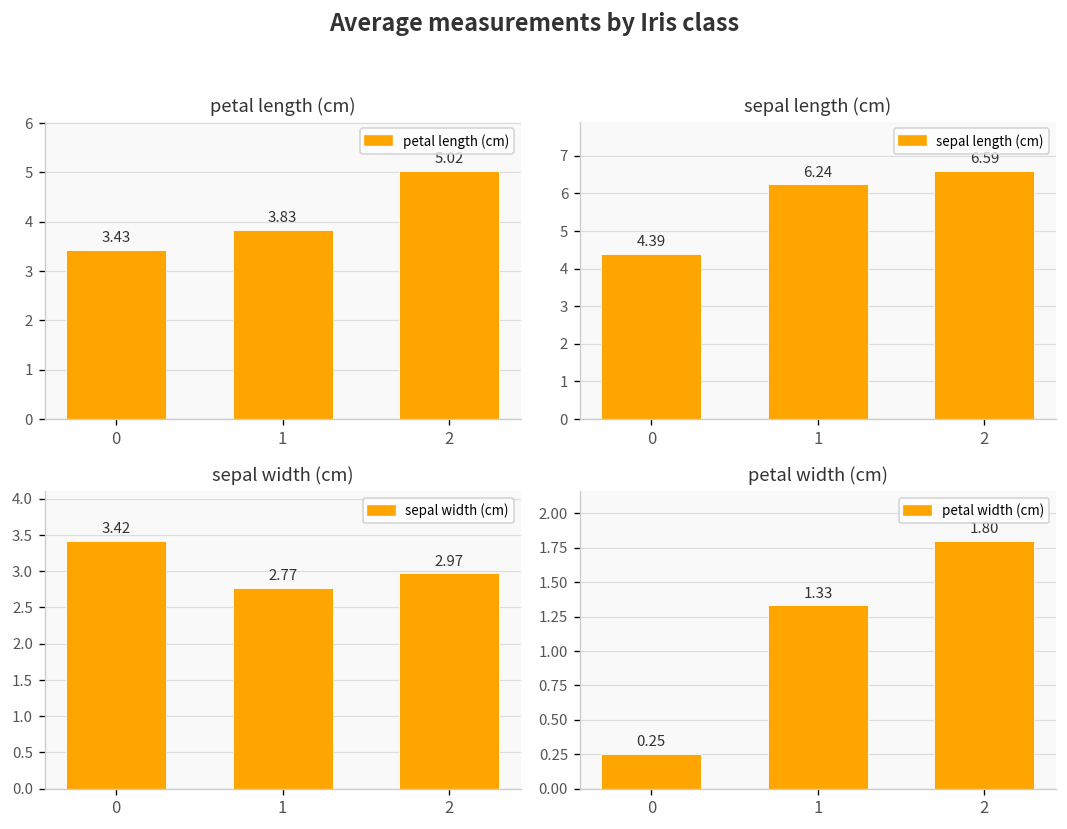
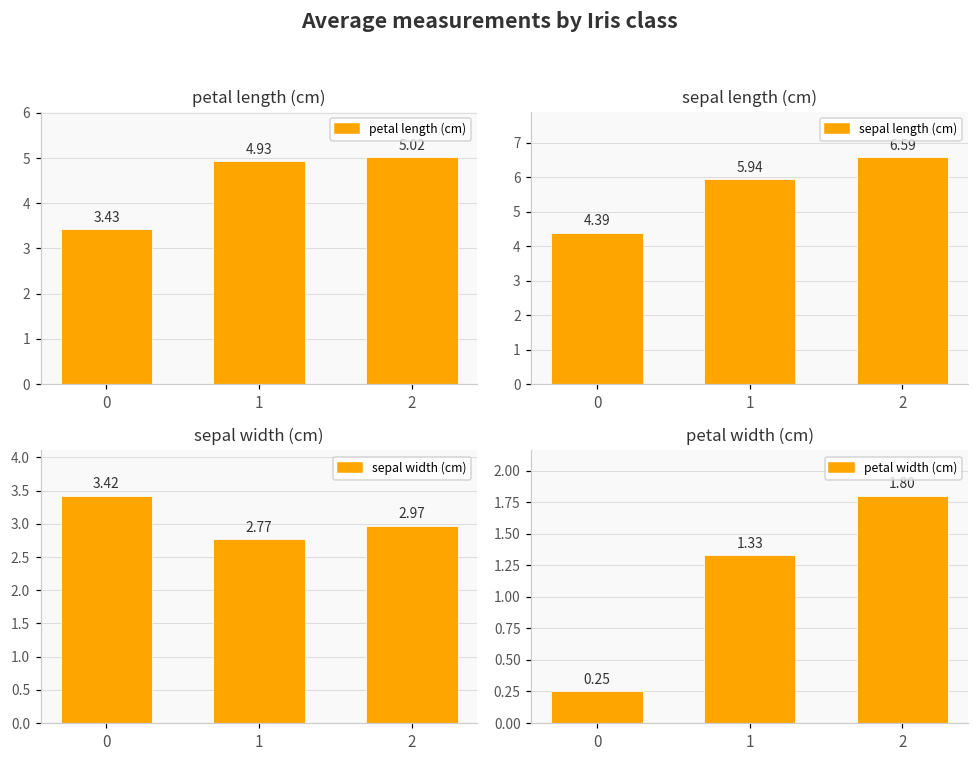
petal length (cm), 1: 3.83 -> 4.93
sepal length (cm), 1: 6.24 -> 5.94
